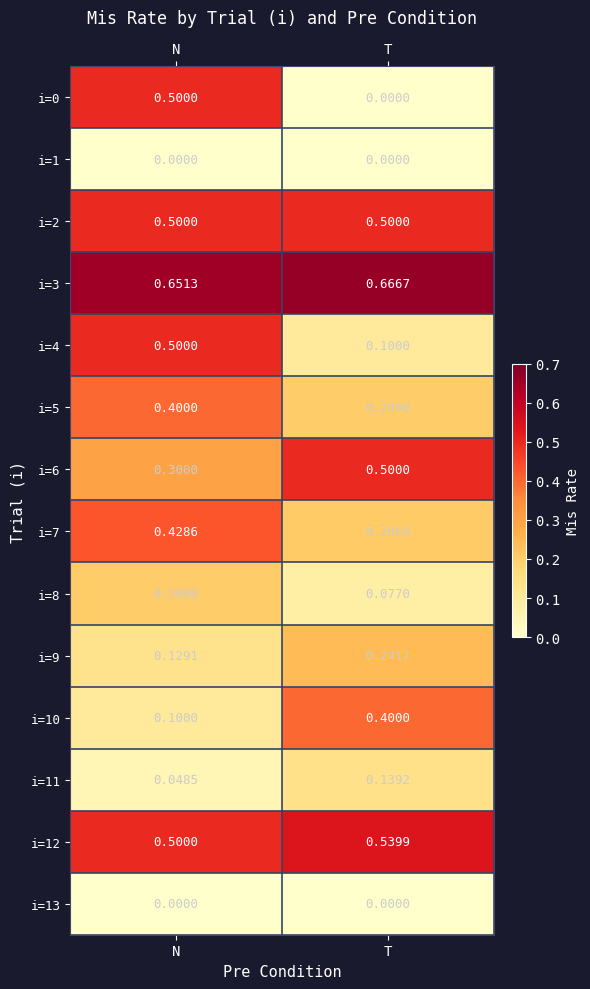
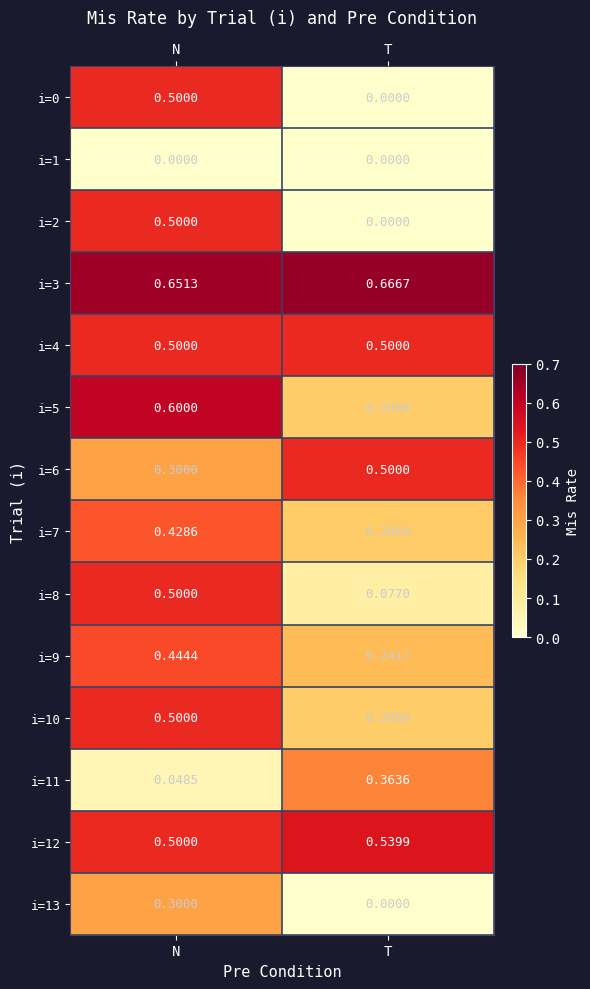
i=2, T: 0.5000 -> 0.0000
i=4, T: 0.1000 -> 0.5000
i=5, N: 0.4000 -> 0.6000
i=8, N: 0.2000 -> 0.5000
i=9, N: 0.1291 -> 0.4444
i=10, N: 0.1000 -> 0.5000
i=10, T: 0.4000 -> 0.2000
i=11, T: 0.1392 -> 0.3636
i=13, N: 0.0000 -> 0.3000
